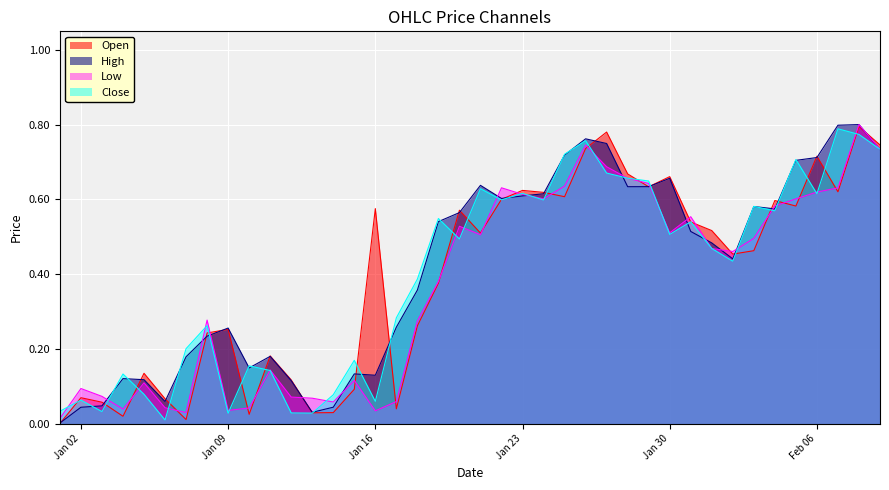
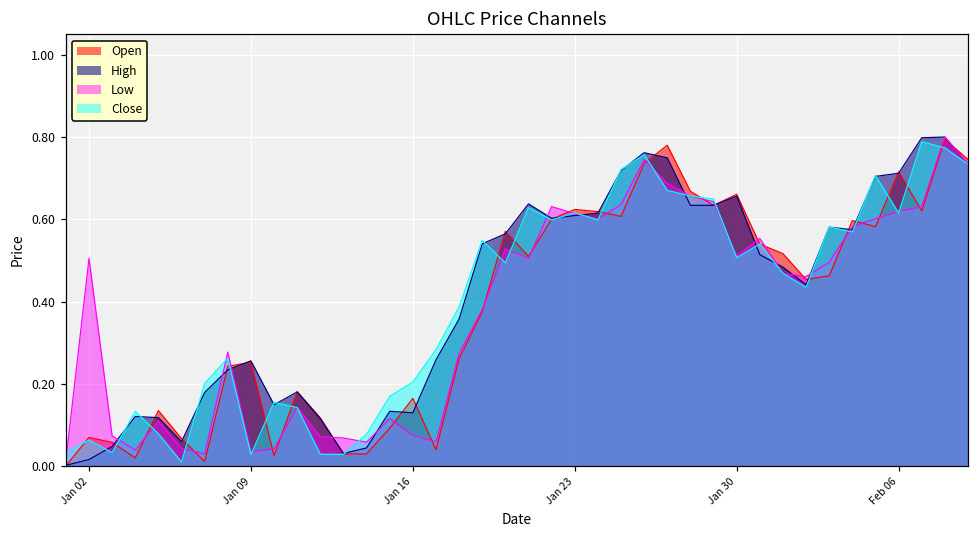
High, Jan 02: 0.04 -> 0.02
Low, Jan 02: 0.09 -> 0.51
Open, Jan 16: 0.58 -> 0.16
Low, Jan 16: 0.03 -> 0.07
Close, Jan 16: 0.06 -> 0.20
